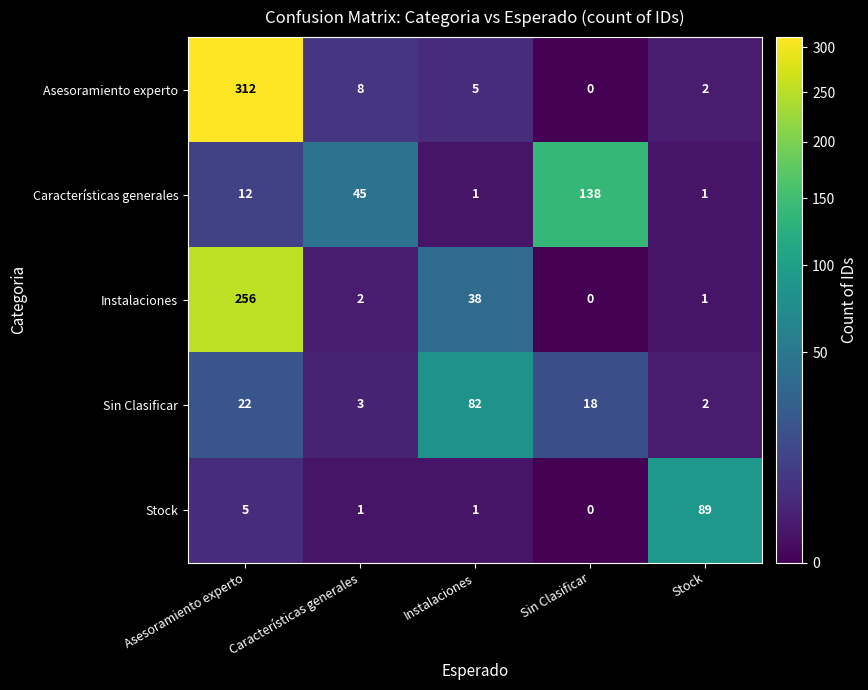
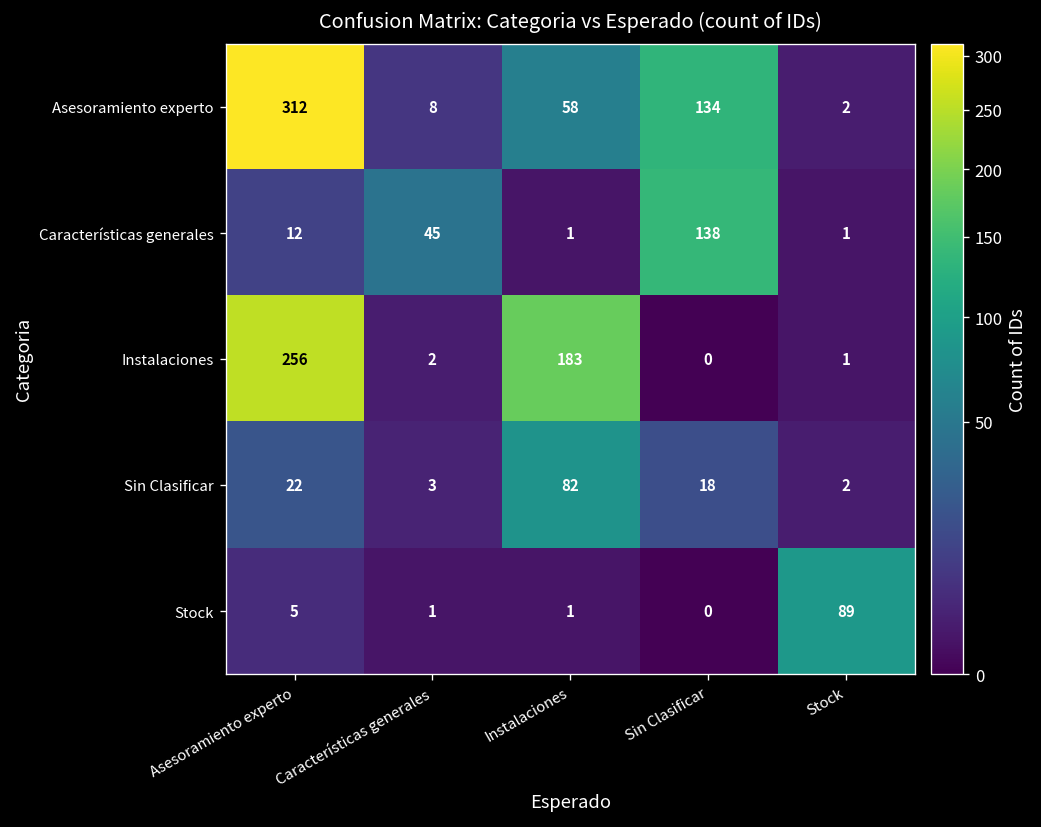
Asesoramiento experto, Instalaciones: 5 -> 58
Asesoramiento experto, Sin Clasificar: 0 -> 134
Instalaciones, Instalaciones: 38 -> 183
